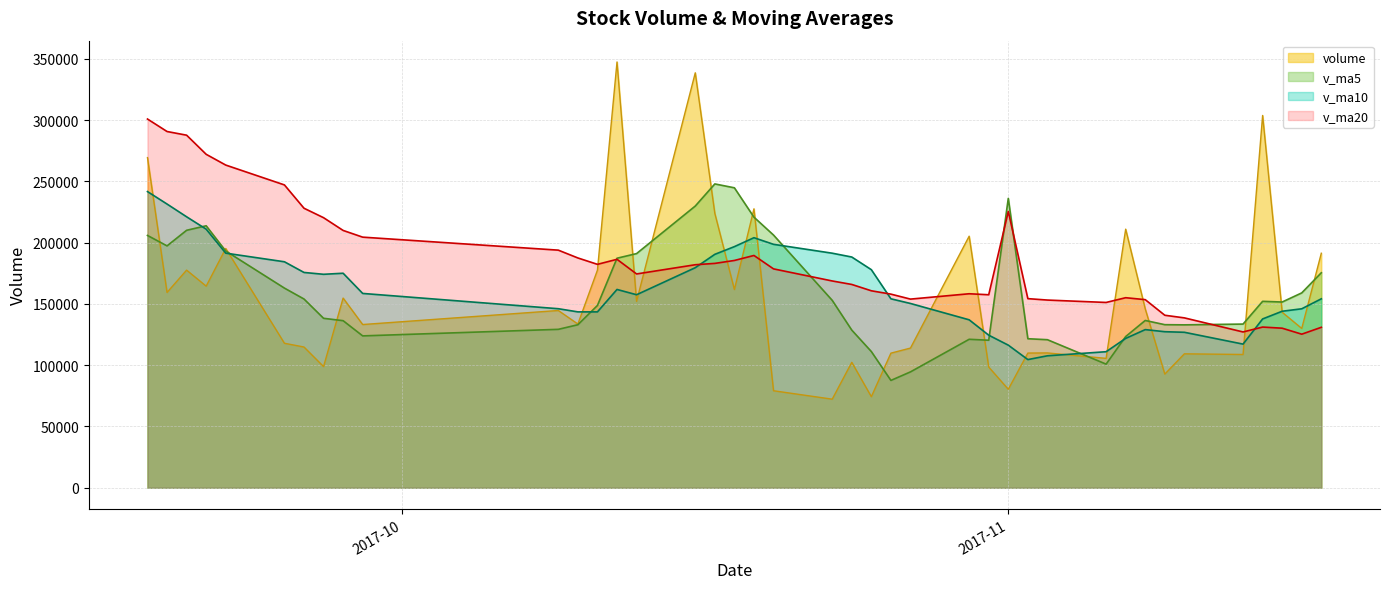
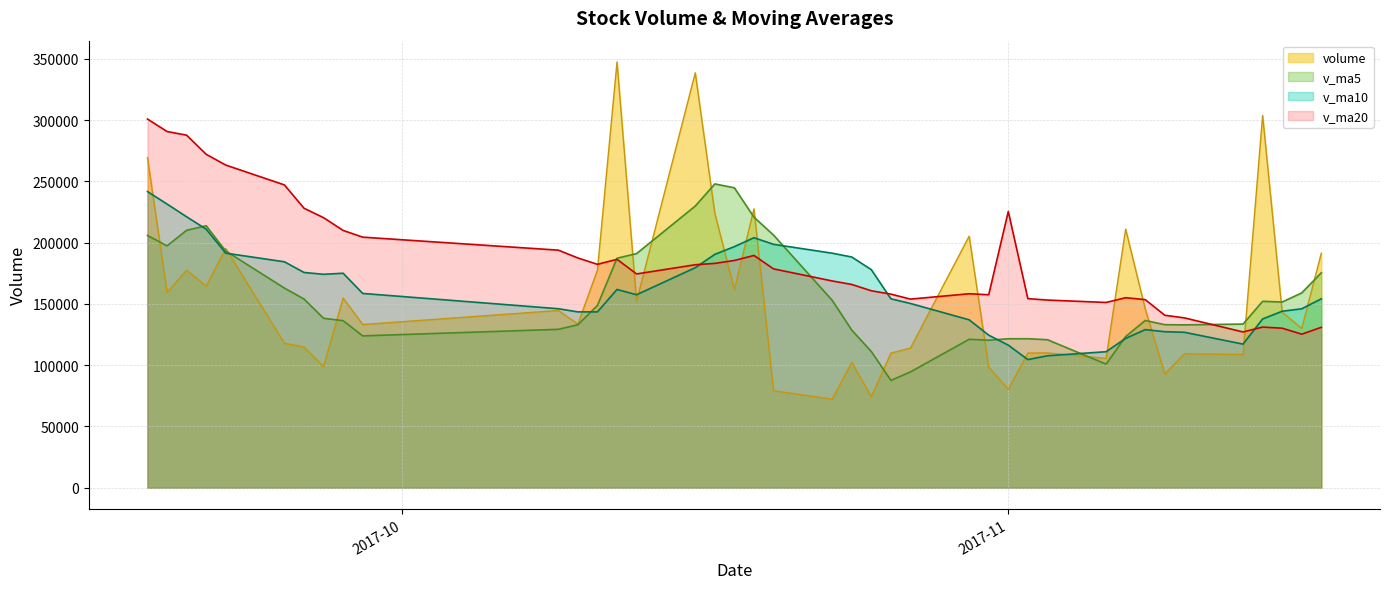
v_ma5, 2017-11: 236000 -> 122000
